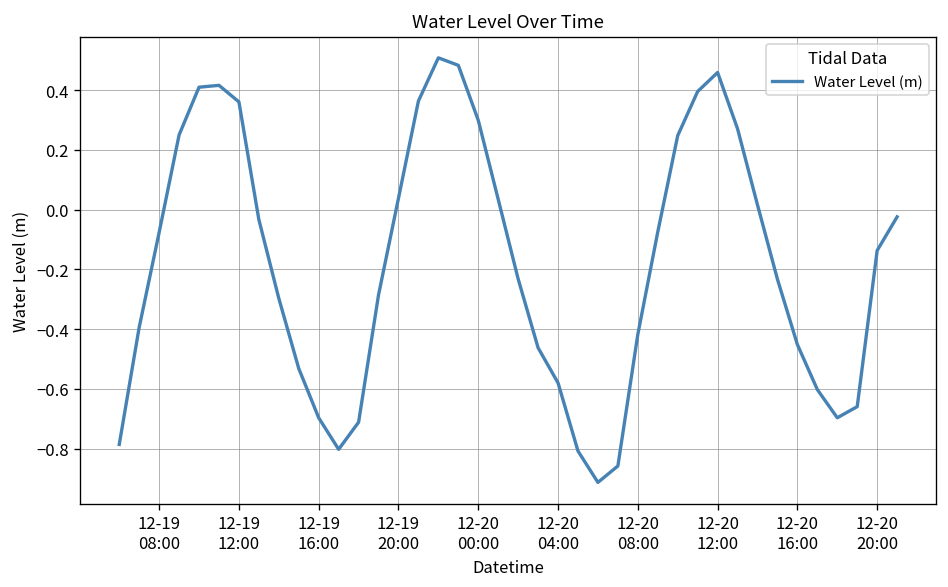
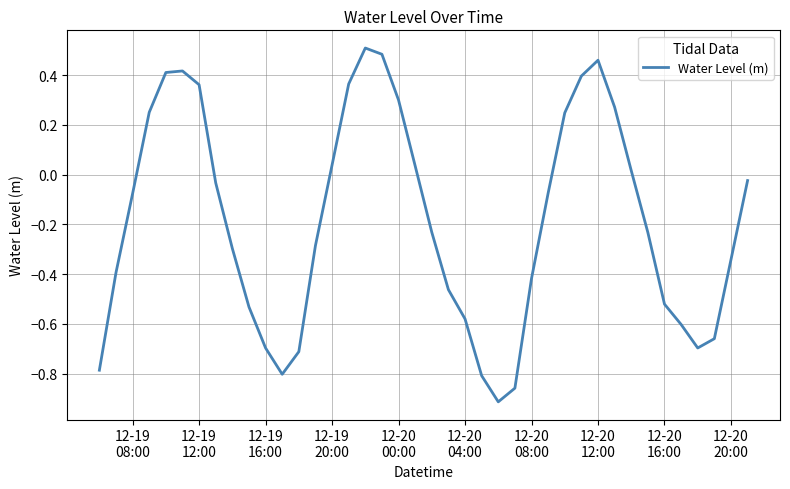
12-20 16:00: -0.45 -> -0.52
12-20 20:00: -0.14 -> -0.34
